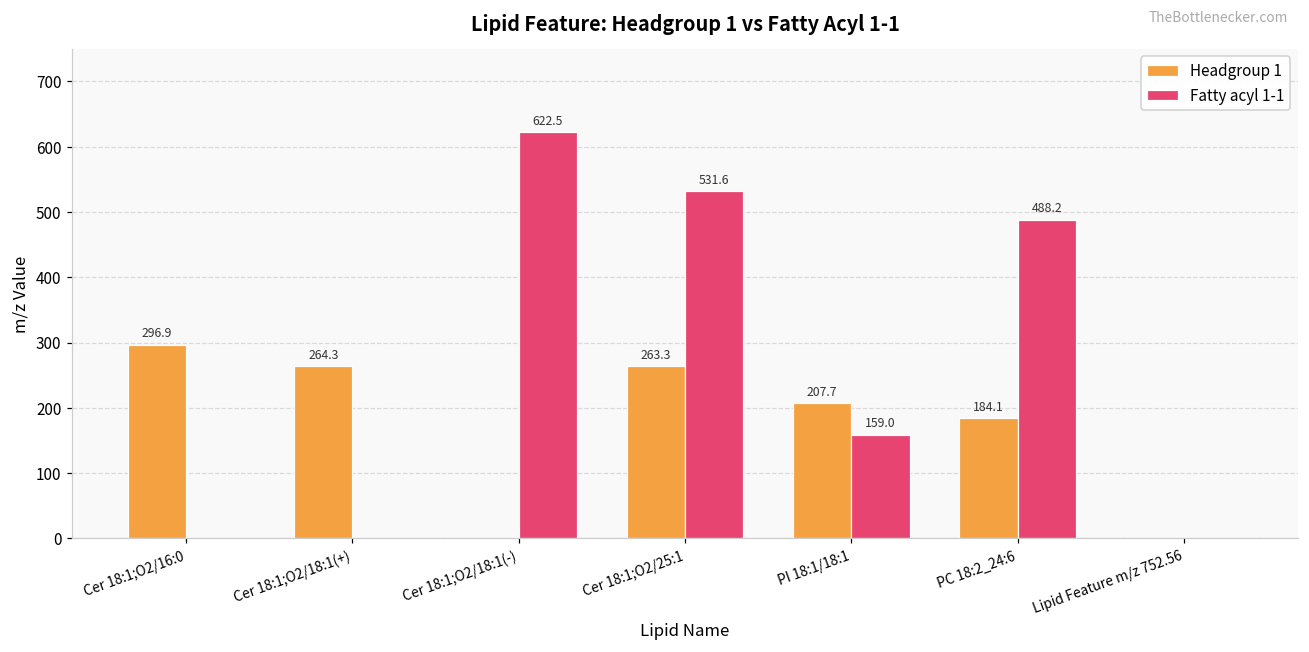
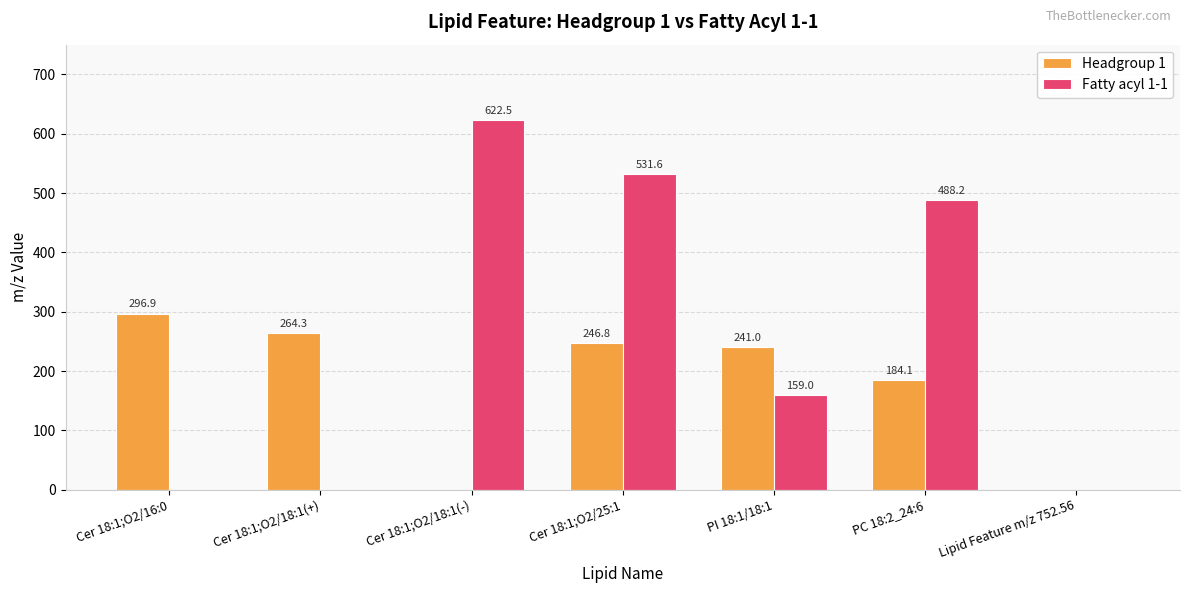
Headgroup 1, Cer 18:1;O2/25:1: 263.3 -> 246.8
Headgroup 1, PI 18:1/18:1: 207.7 -> 241.0
